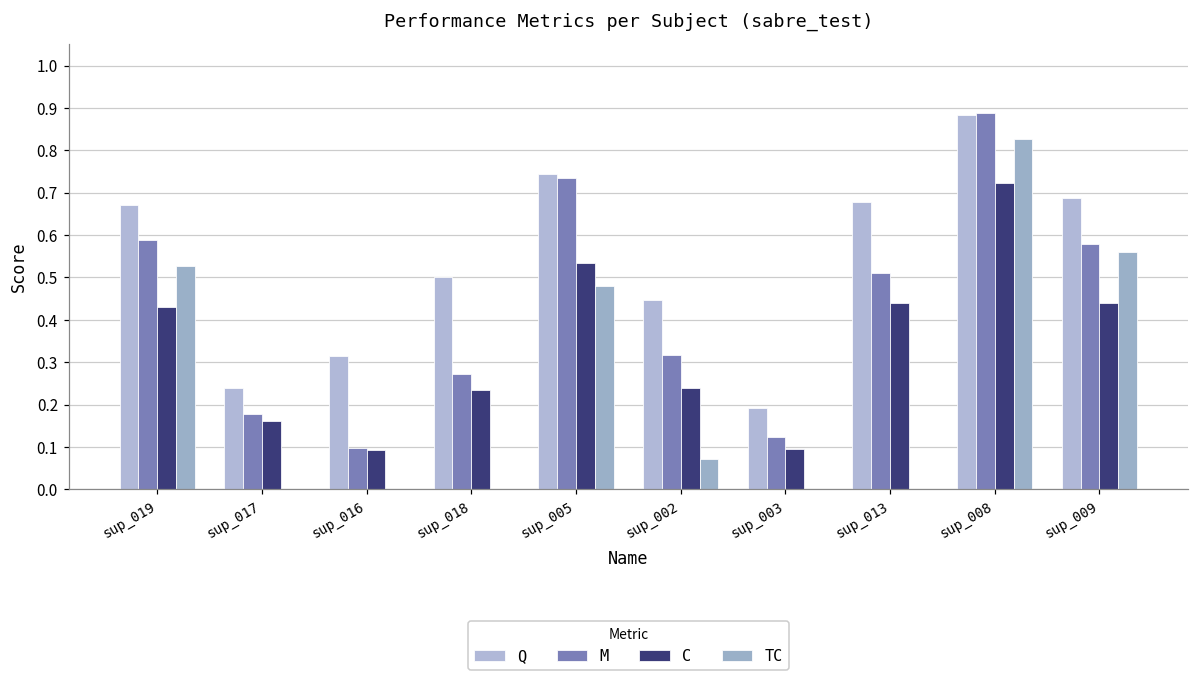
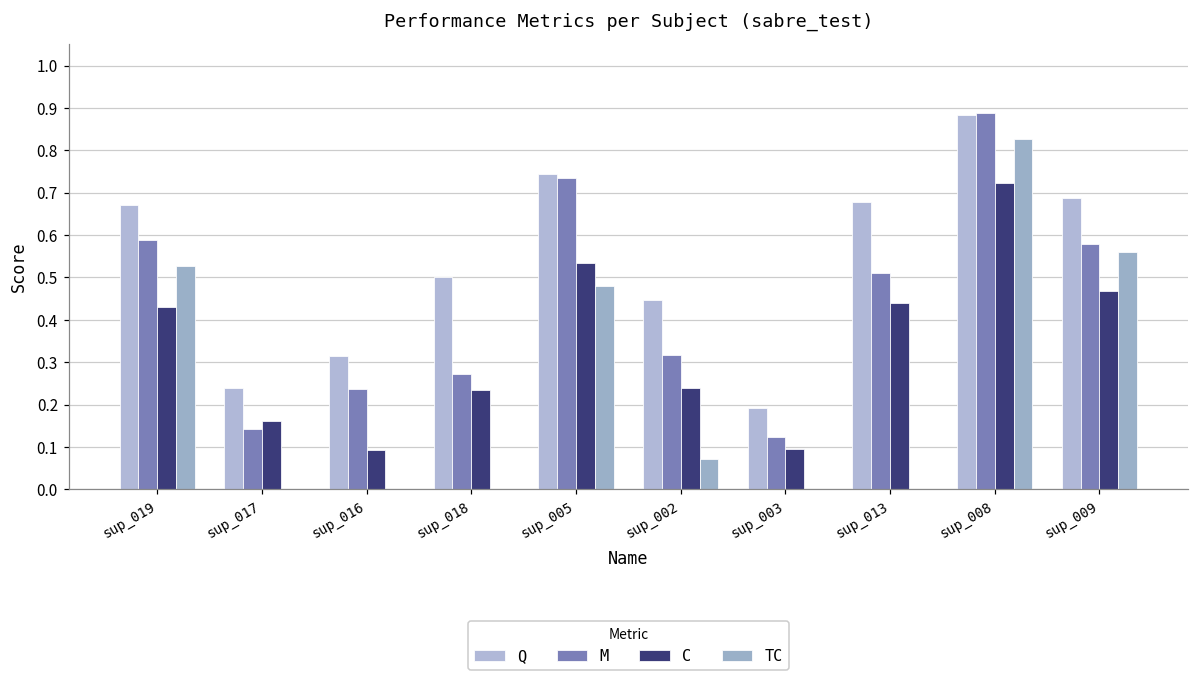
M, sup_017: 0.18 -> 0.14
M, sup_016: 0.10 -> 0.24
C, sup_009: 0.44 -> 0.47
